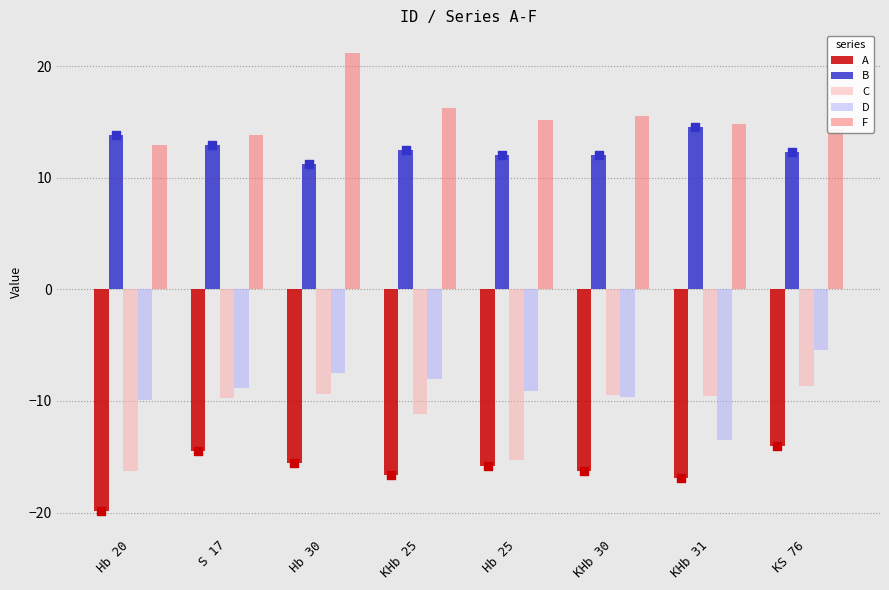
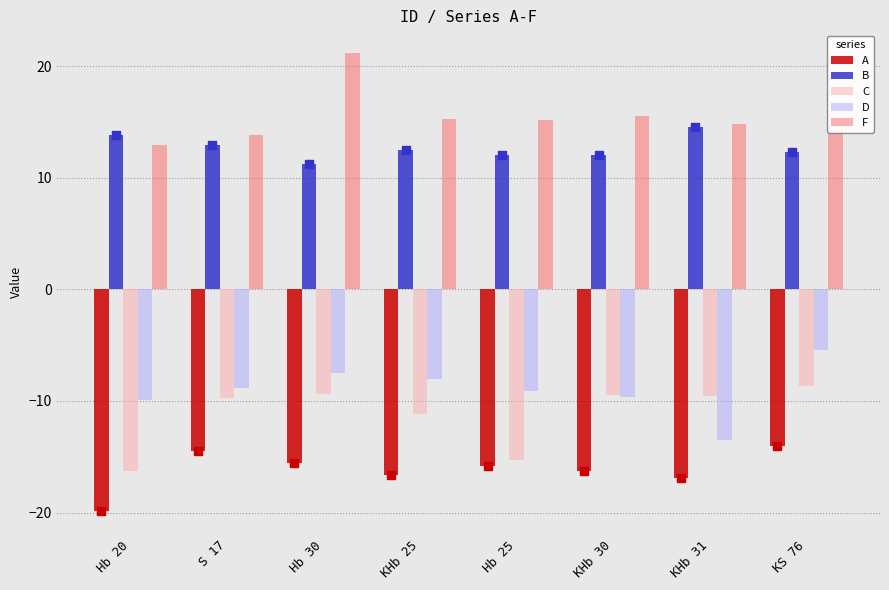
F, KHb 25: 16.2 -> 15.3
